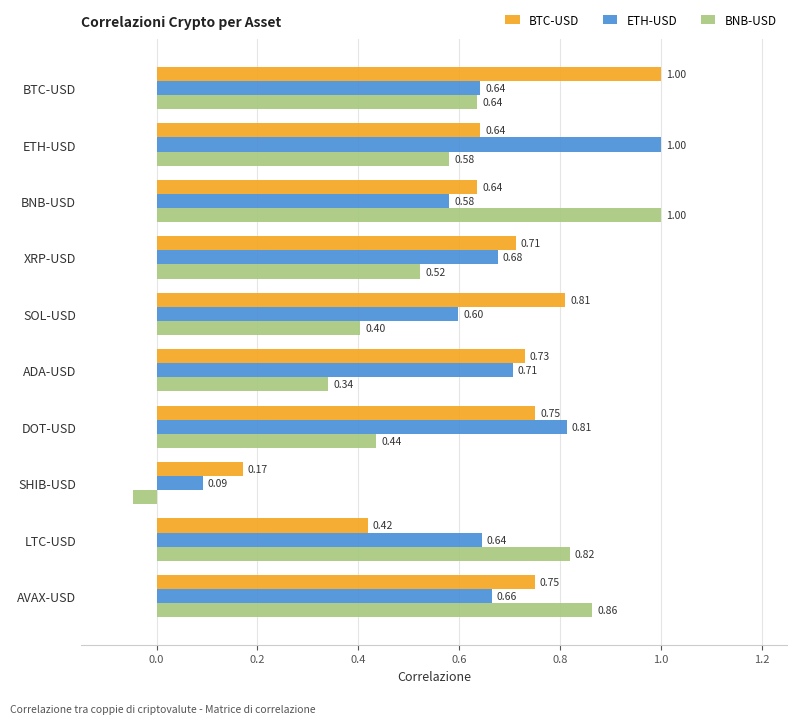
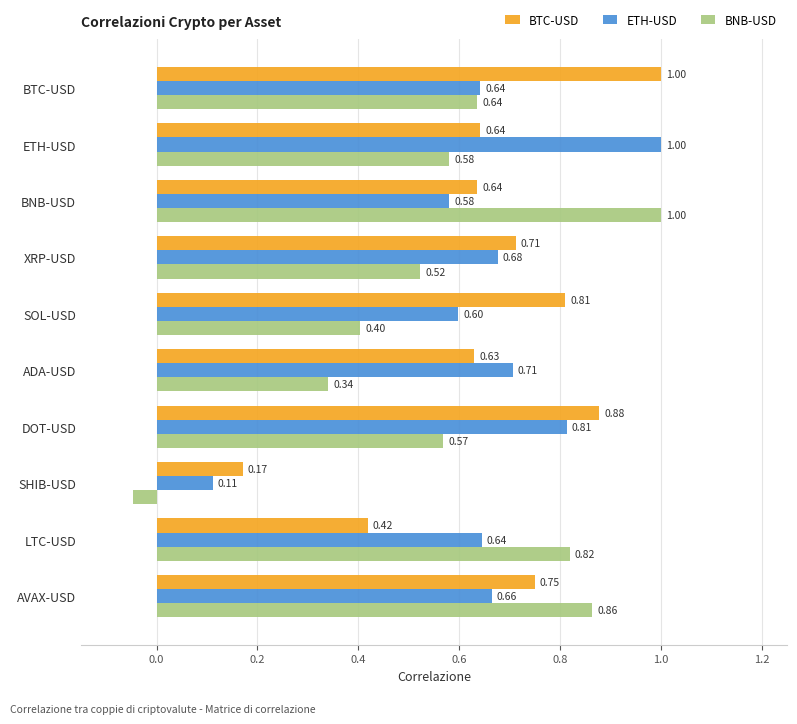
BTC-USD, ADA-USD: 0.73 -> 0.63
BTC-USD, DOT-USD: 0.75 -> 0.88
BNB-USD, DOT-USD: 0.44 -> 0.57
ETH-USD, SHIB-USD: 0.09 -> 0.11
